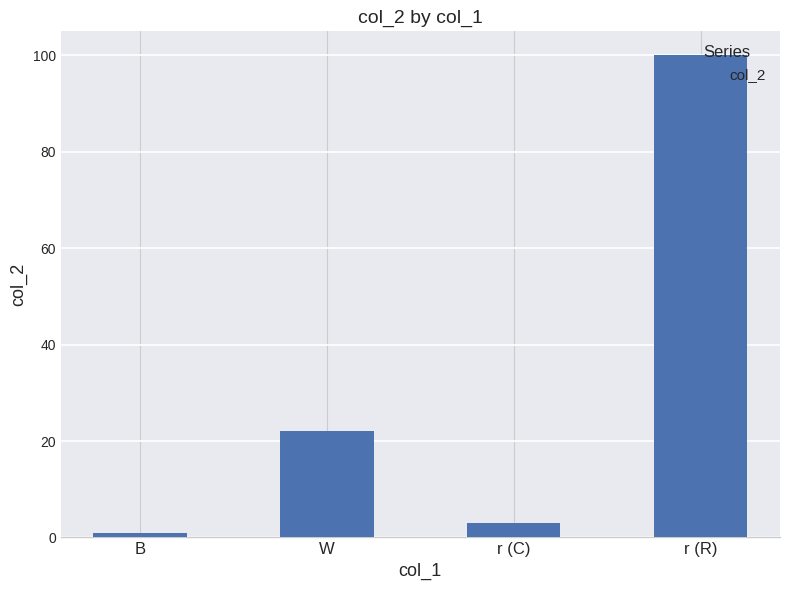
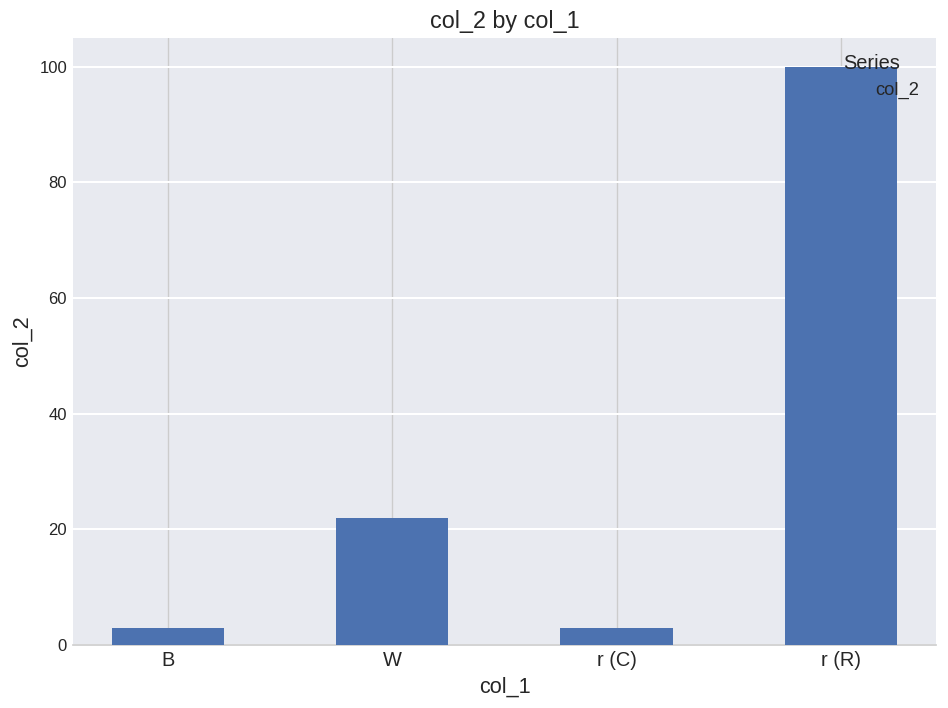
B: 1 -> 3
